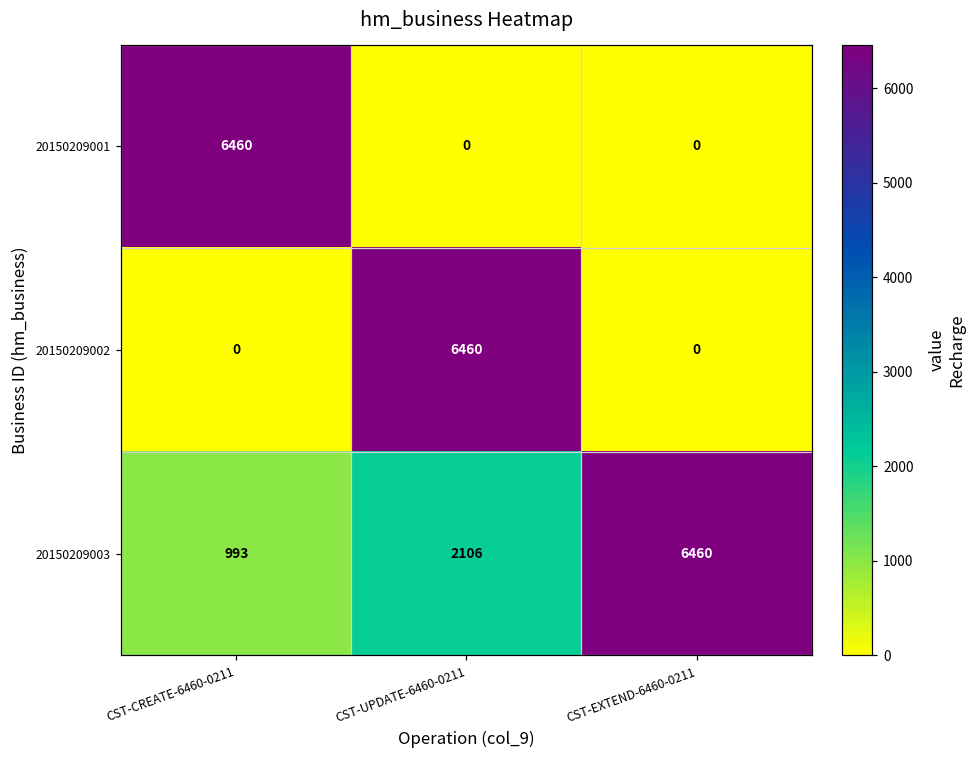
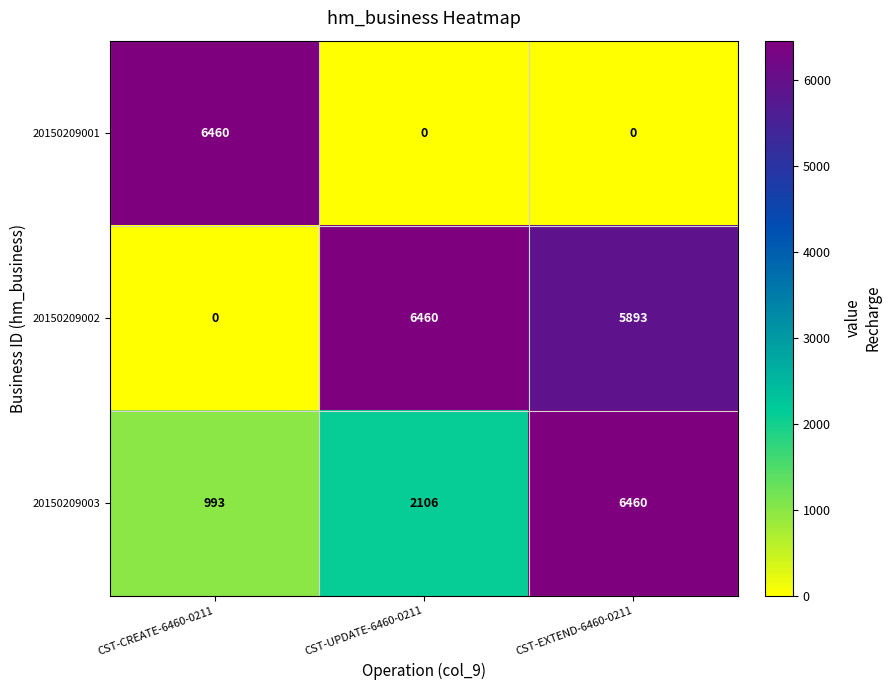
20150209002, CST-EXTEND-6460-0211: 0 -> 5893
